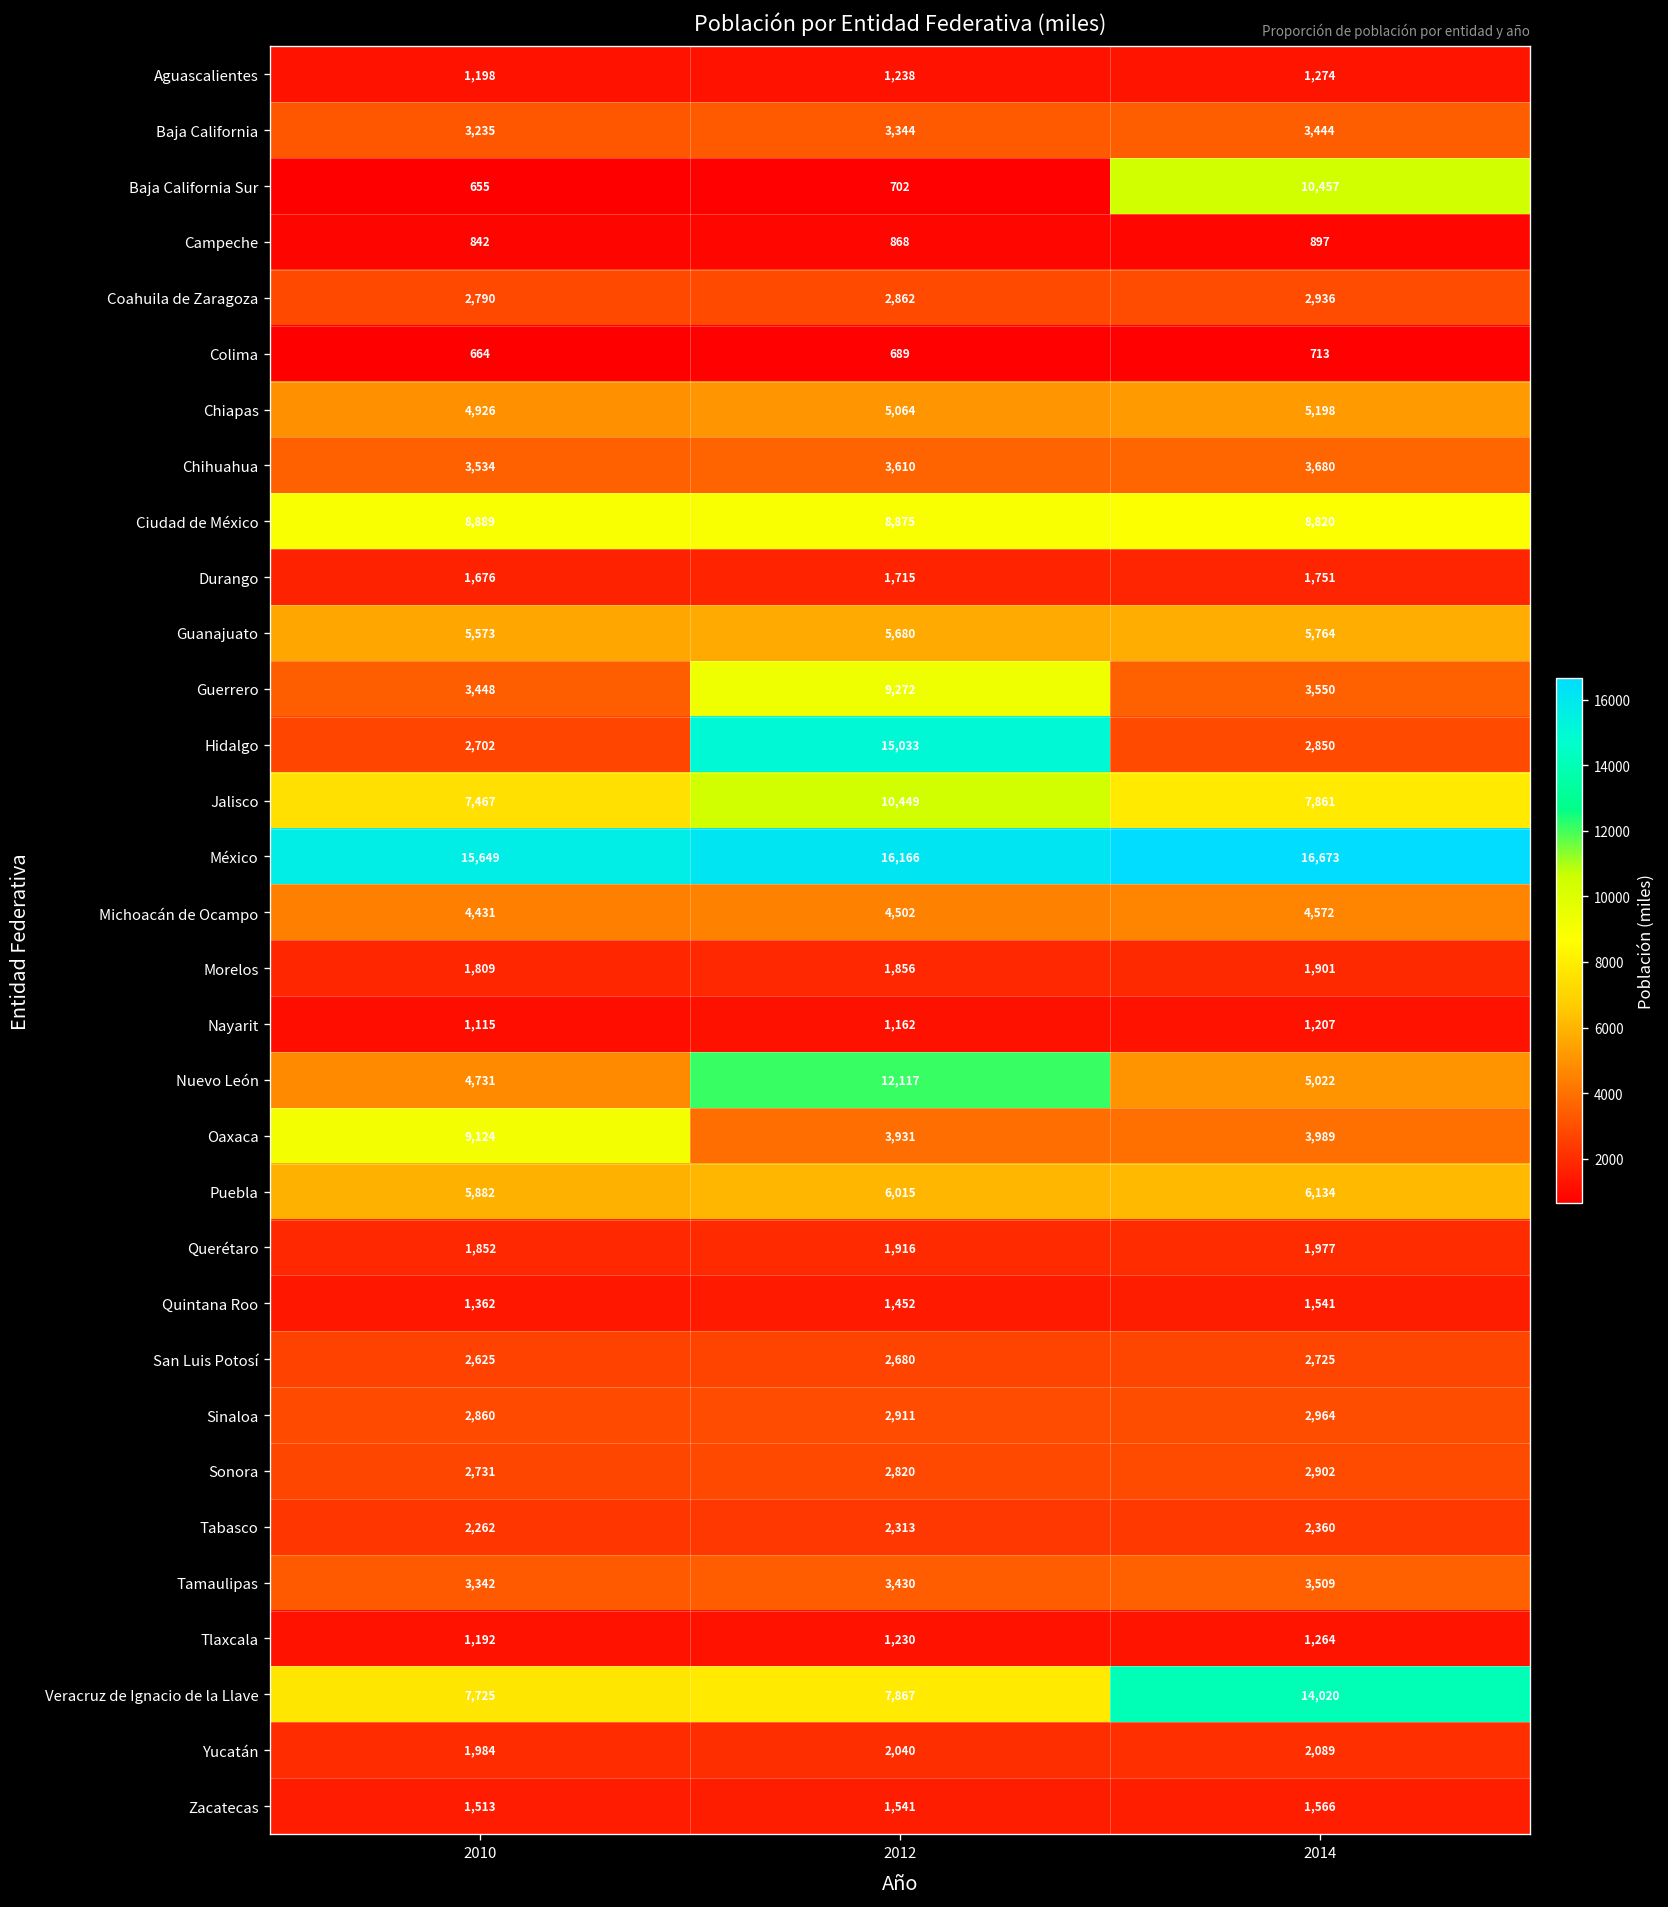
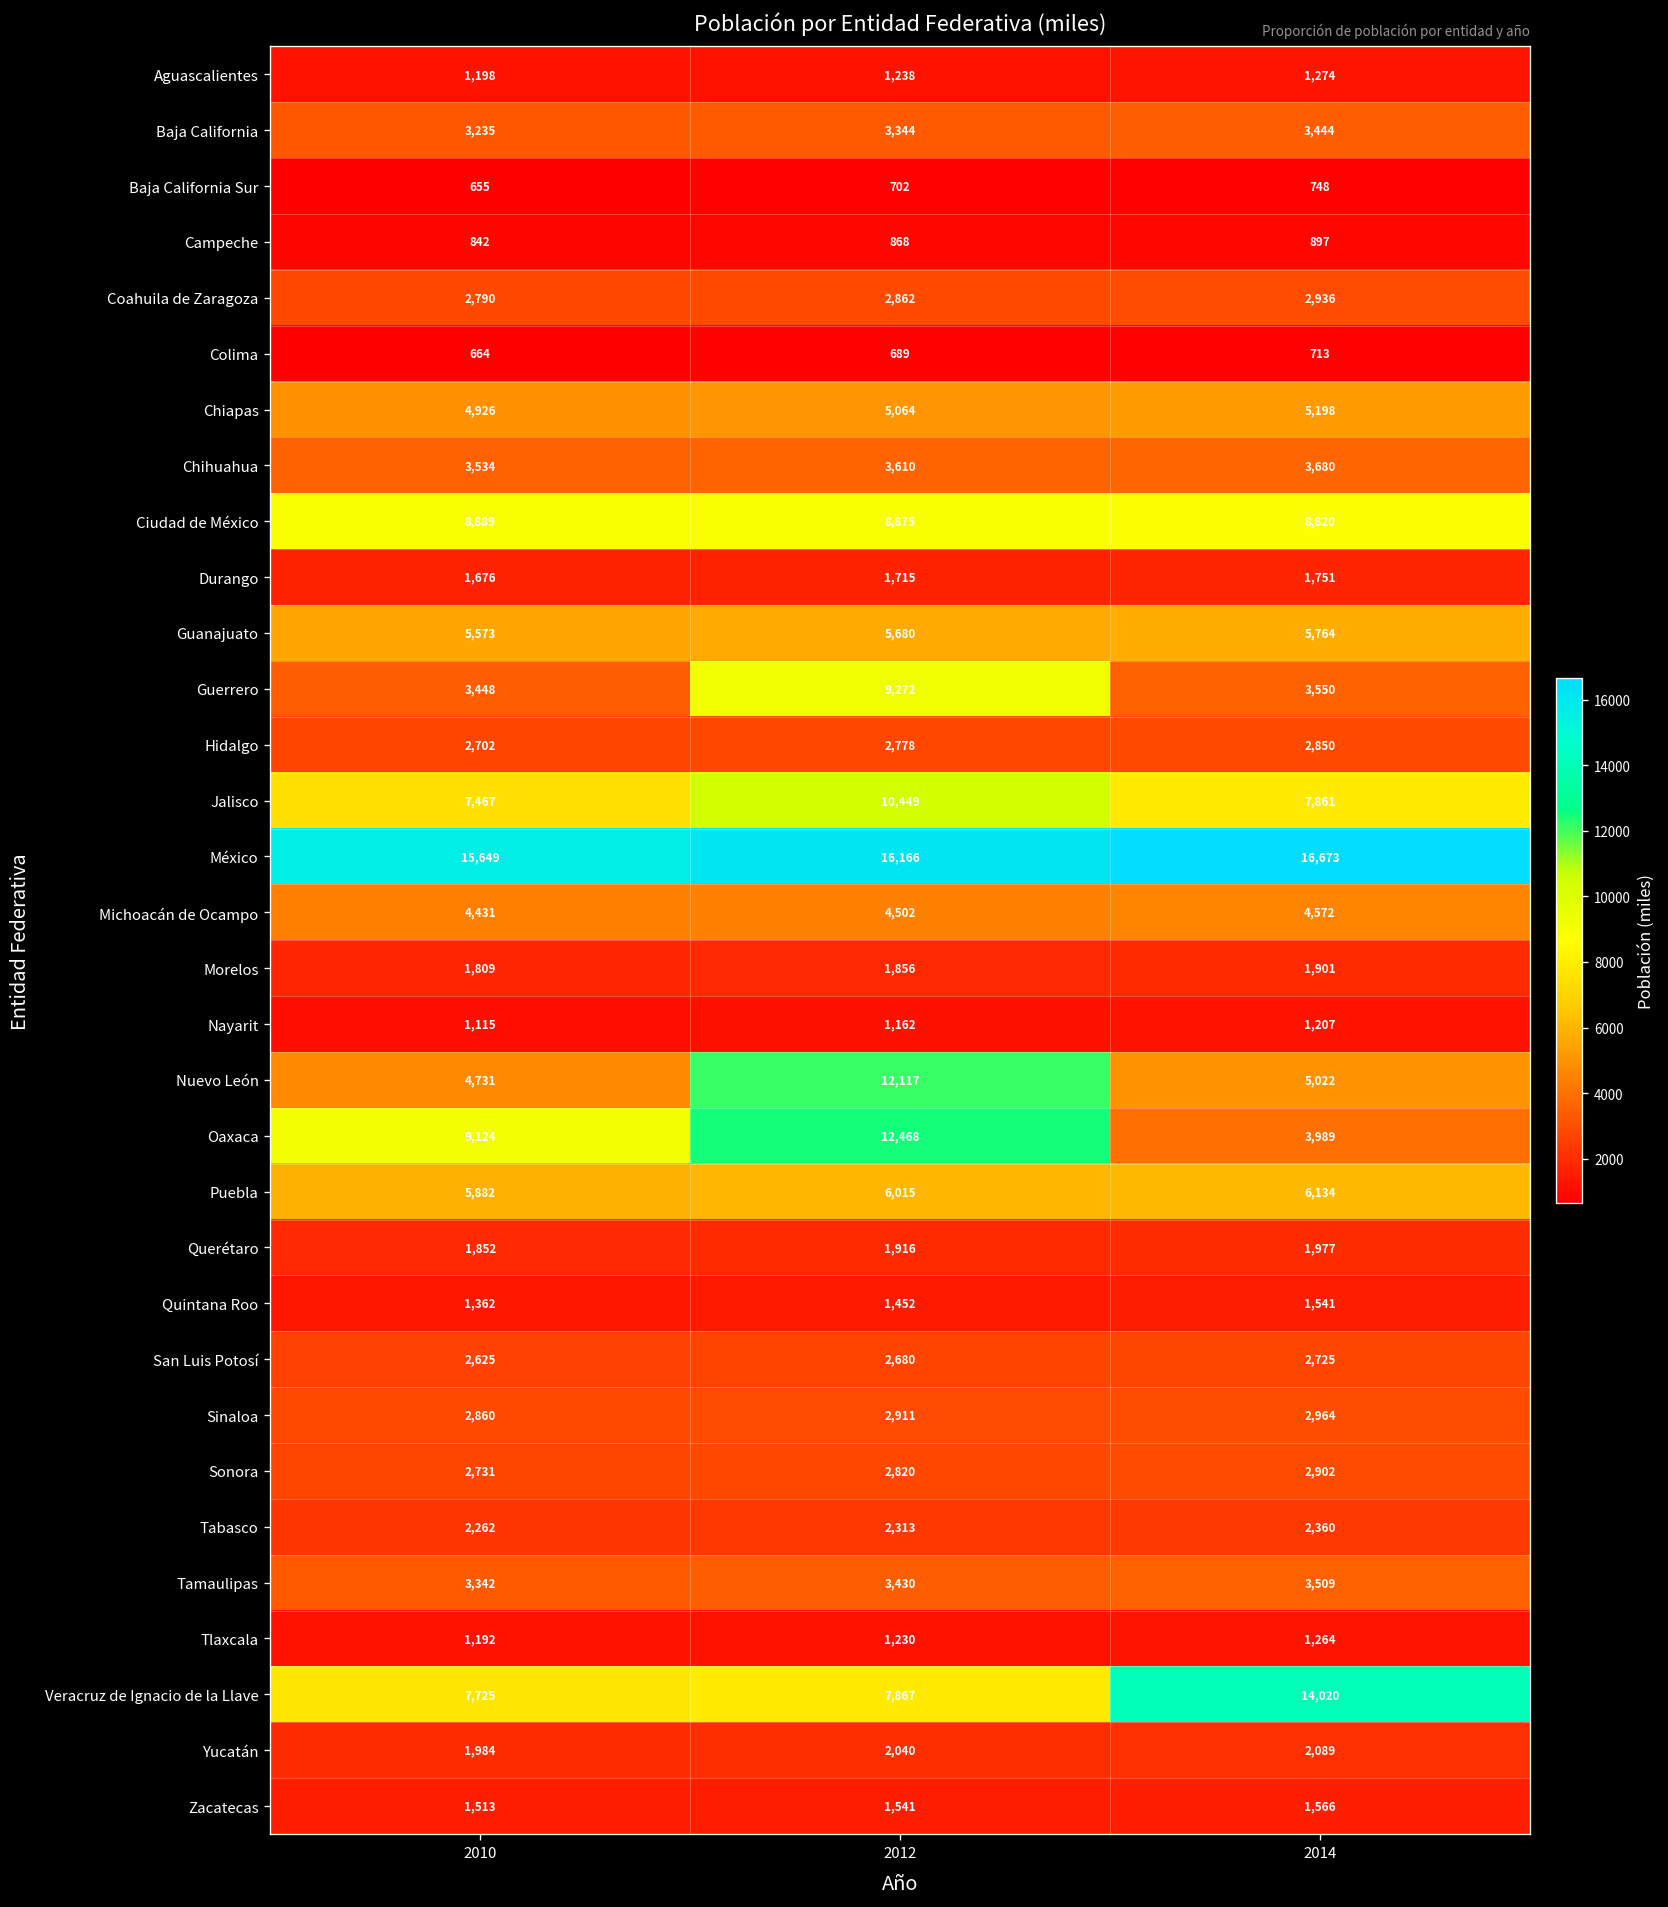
Baja California Sur, 2014: 10,457 -> 748
Hidalgo, 2012: 15,033 -> 2,778
Oaxaca, 2012: 3,931 -> 12,468
